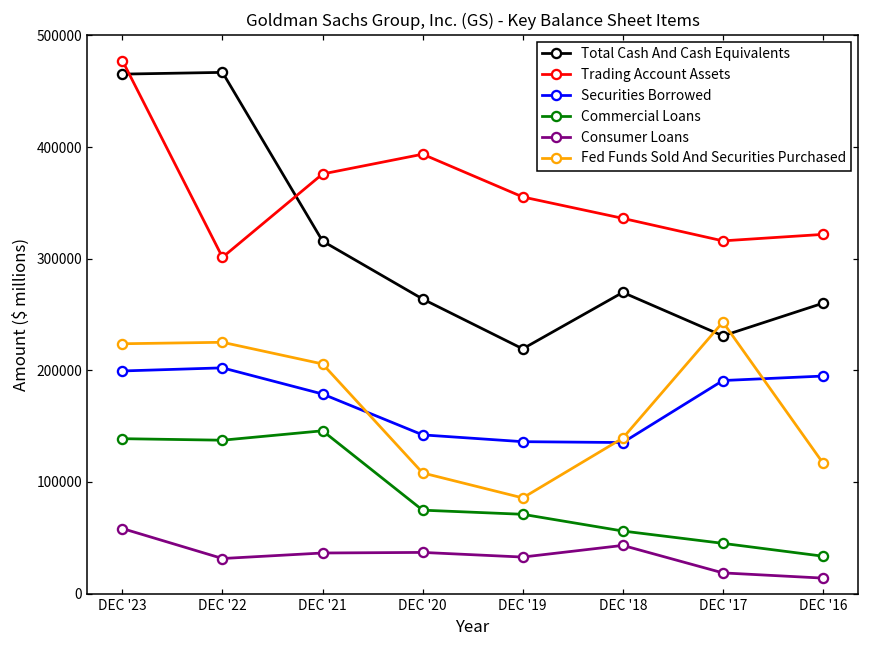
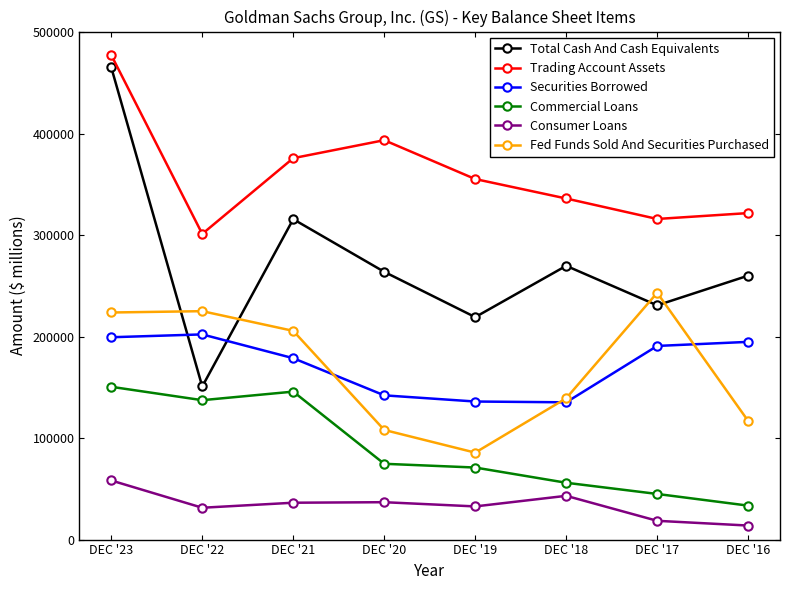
Commercial Loans, DEC '23: 139000 -> 151000
Total Cash And Cash Equivalents, DEC '22: 467000 -> 151000
